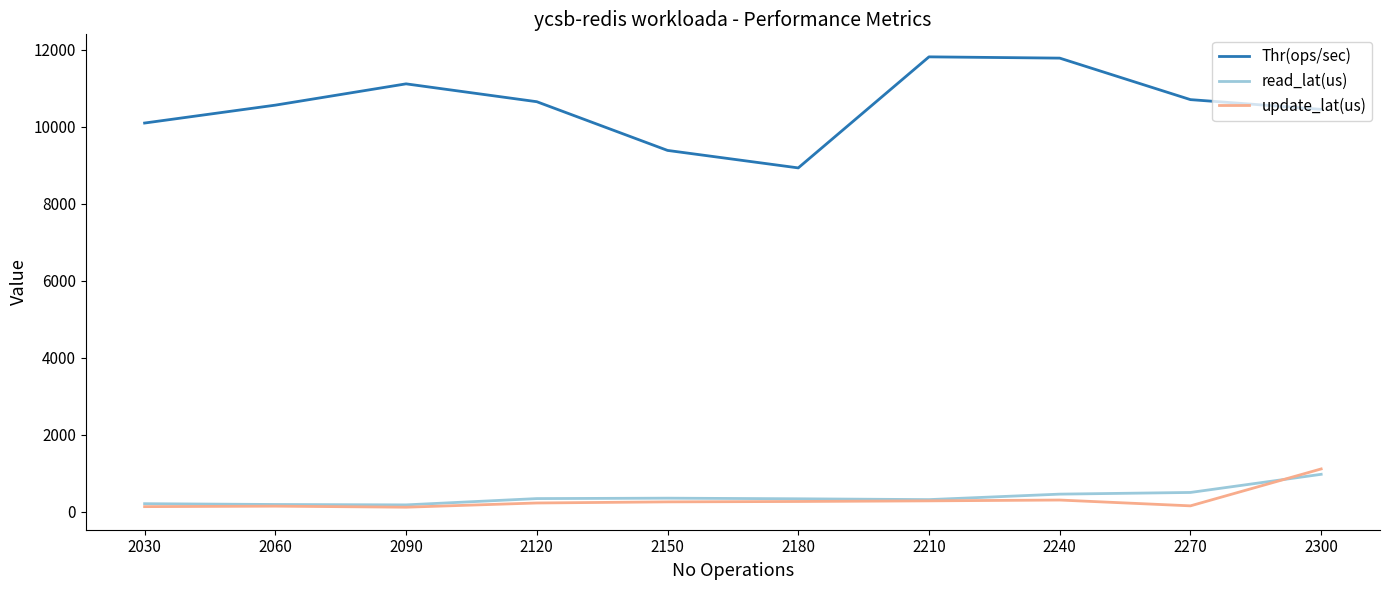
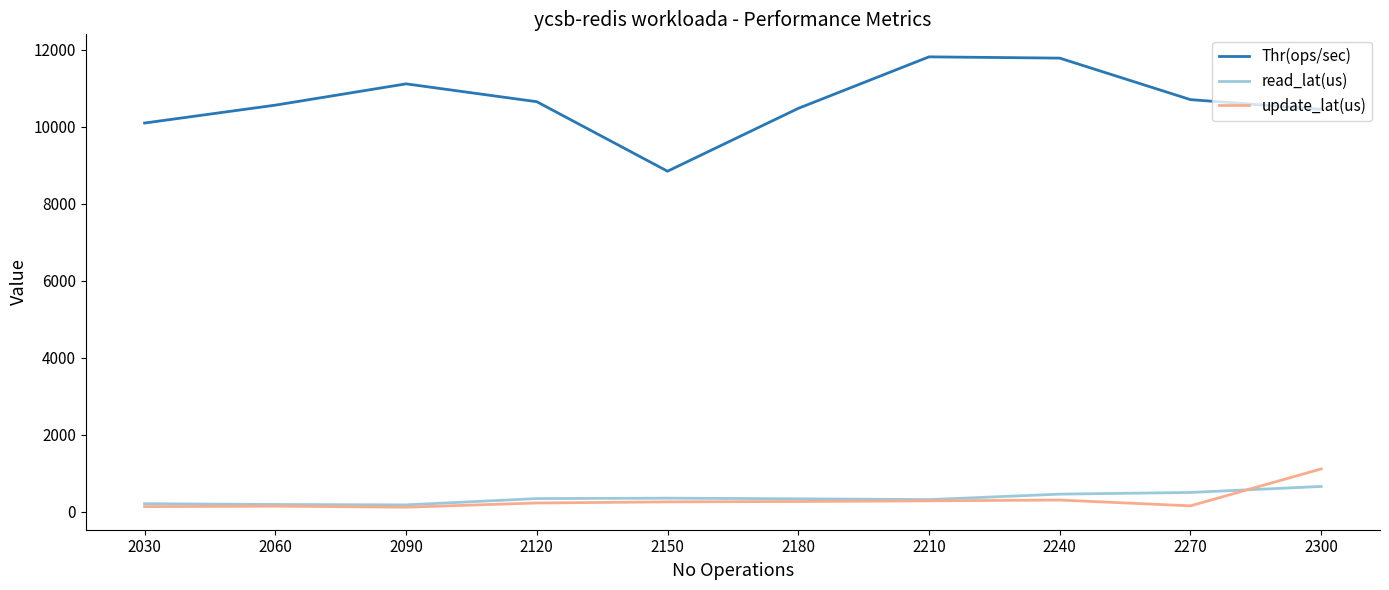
Thr(ops/sec), 2150: 9400 -> 8800
Thr(ops/sec), 2180: 8900 -> 10500
read_lat(us), 2300: 1000 -> 700
